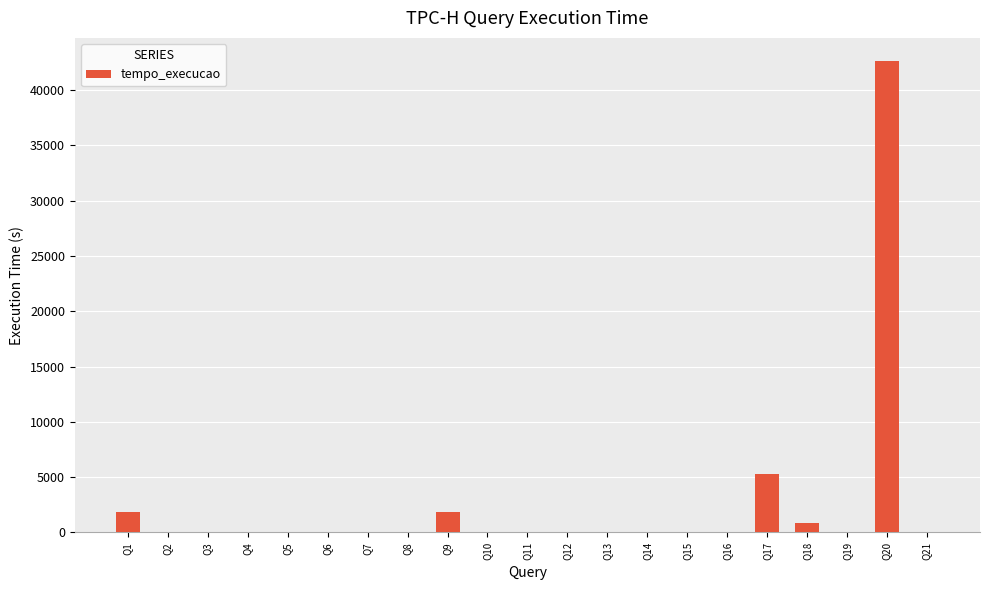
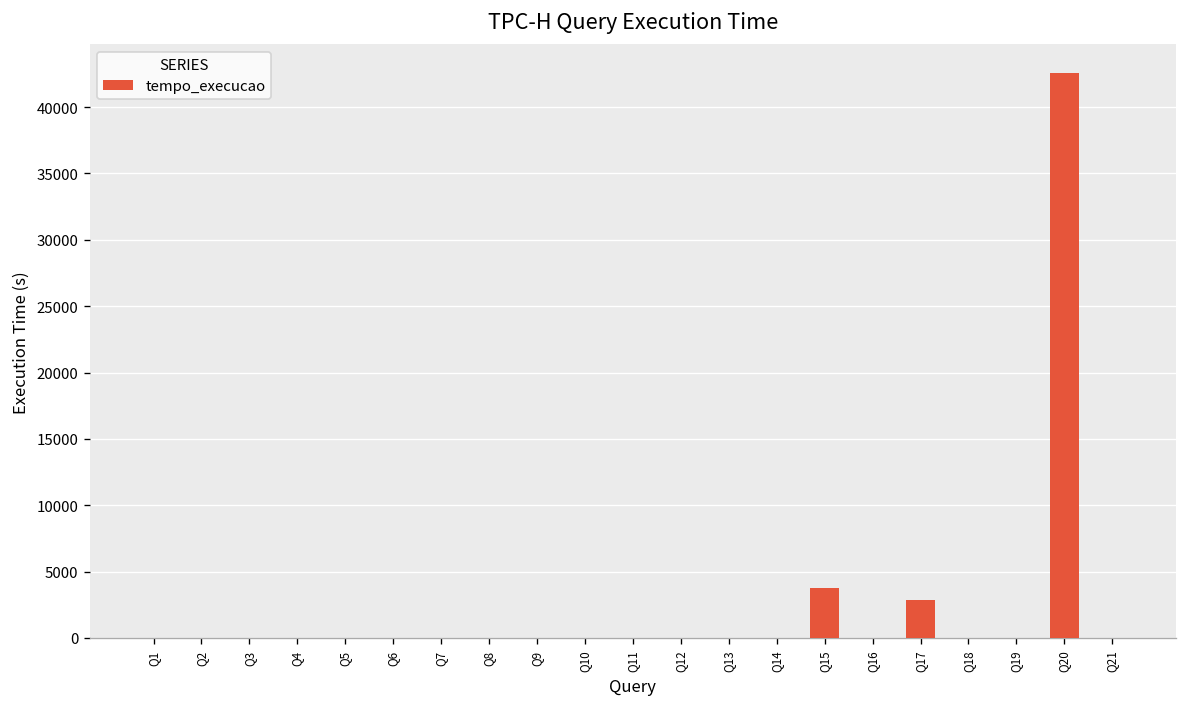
Q1: 1900 -> 0
Q9: 1900 -> 0
Q15: 0 -> 3800
Q17: 5300 -> 2900
Q18: 900 -> 0
